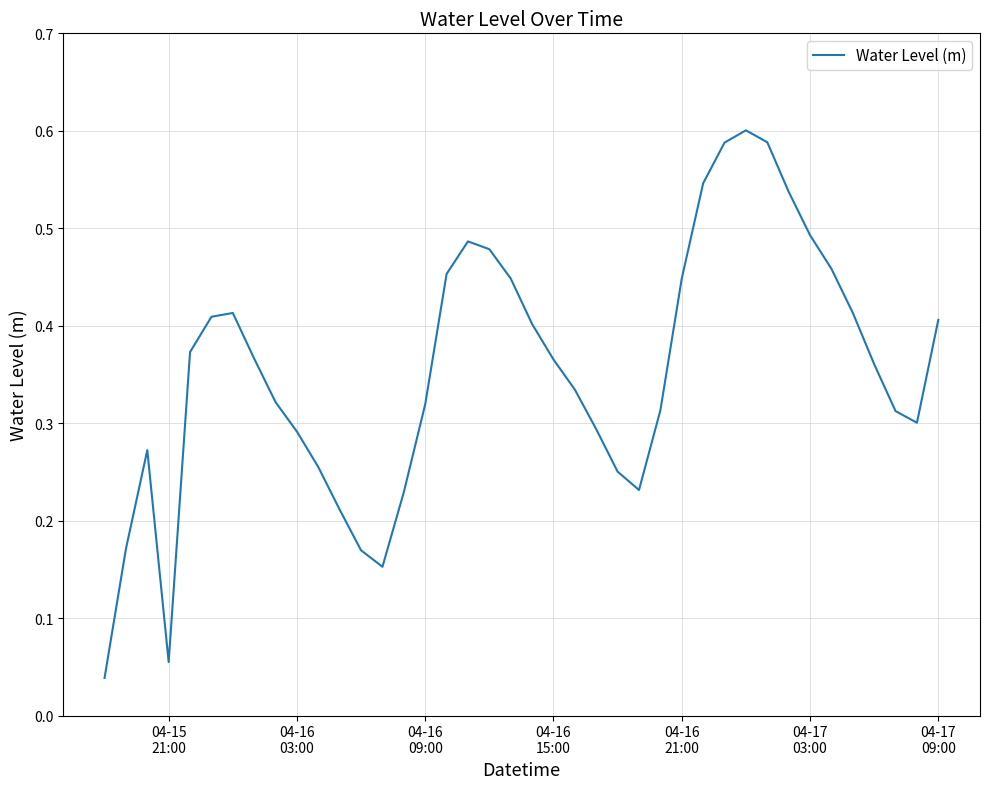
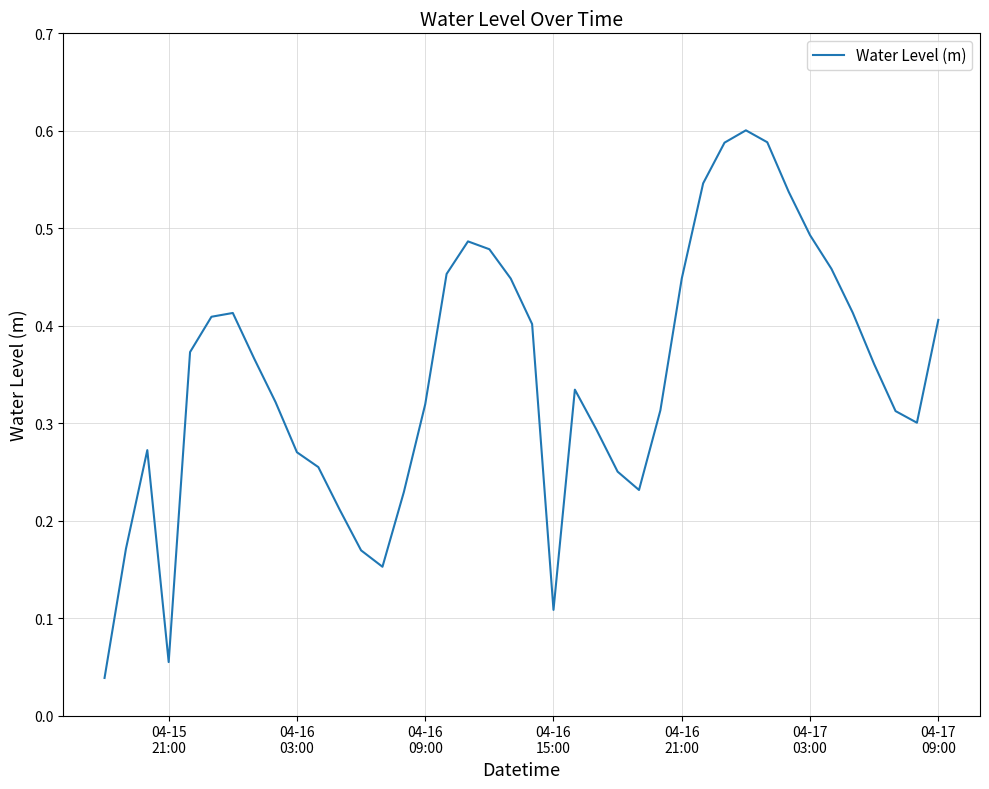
04-16 03:00: 0.29 -> 0.27
04-16 15:00: 0.37 -> 0.11
